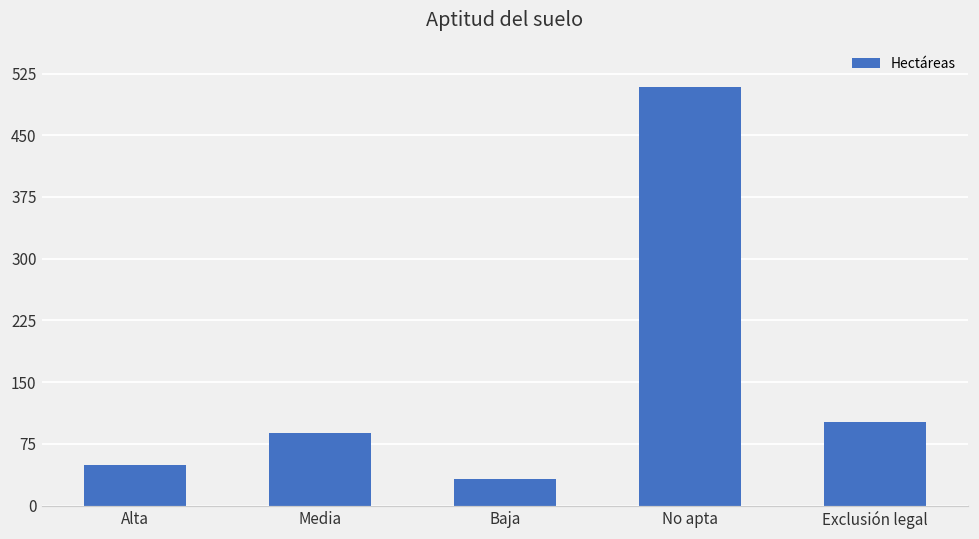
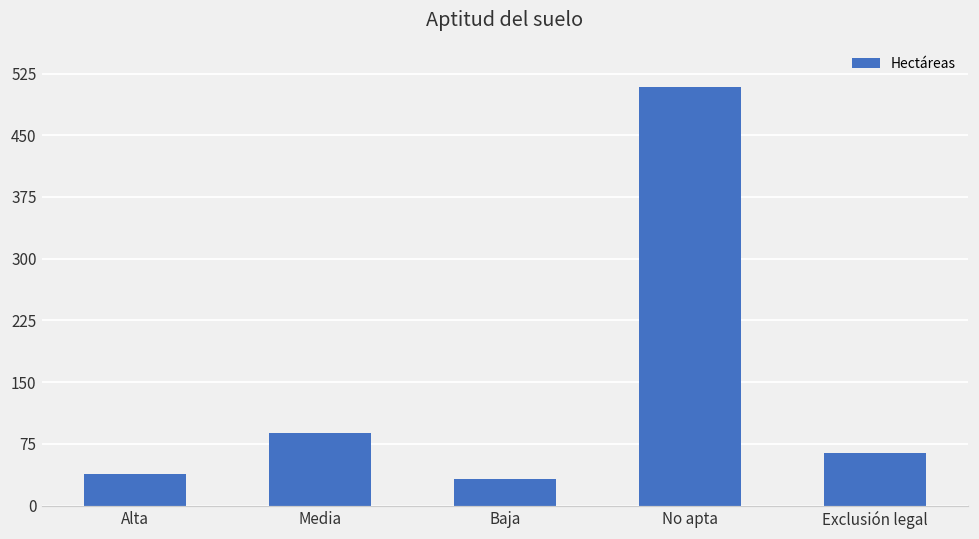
Alta: 50 -> 40
Exclusión legal: 100 -> 60
